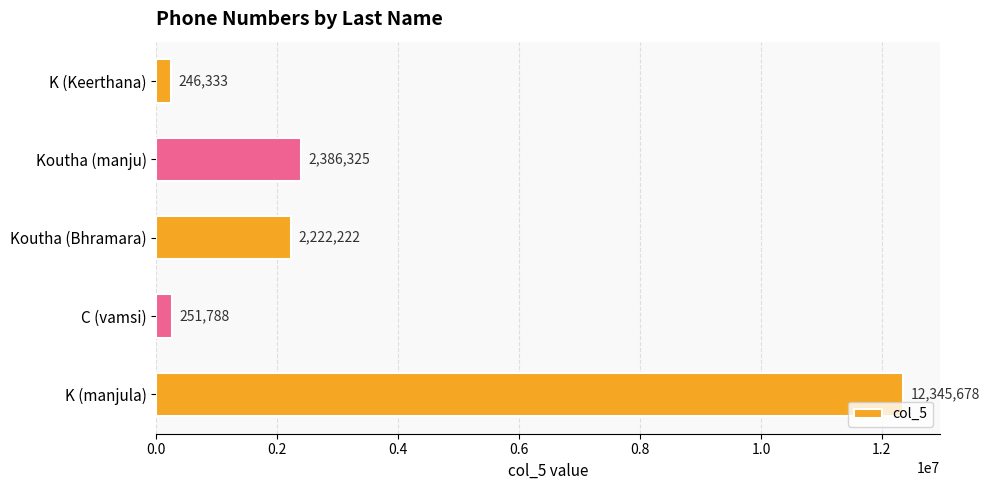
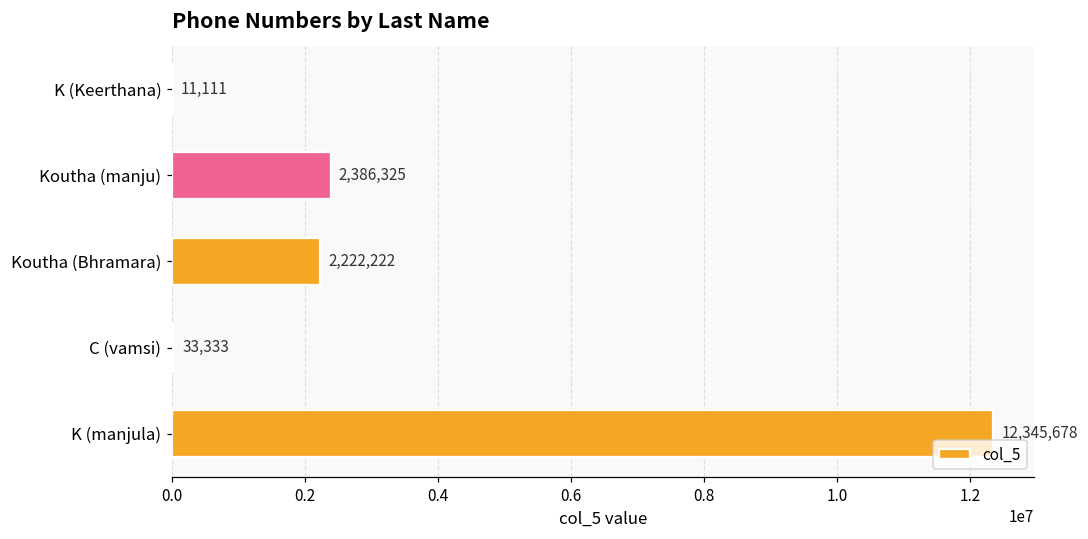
K (Keerthana): 246,333 -> 11,111
C (vamsi): 251,788 -> 33,333
